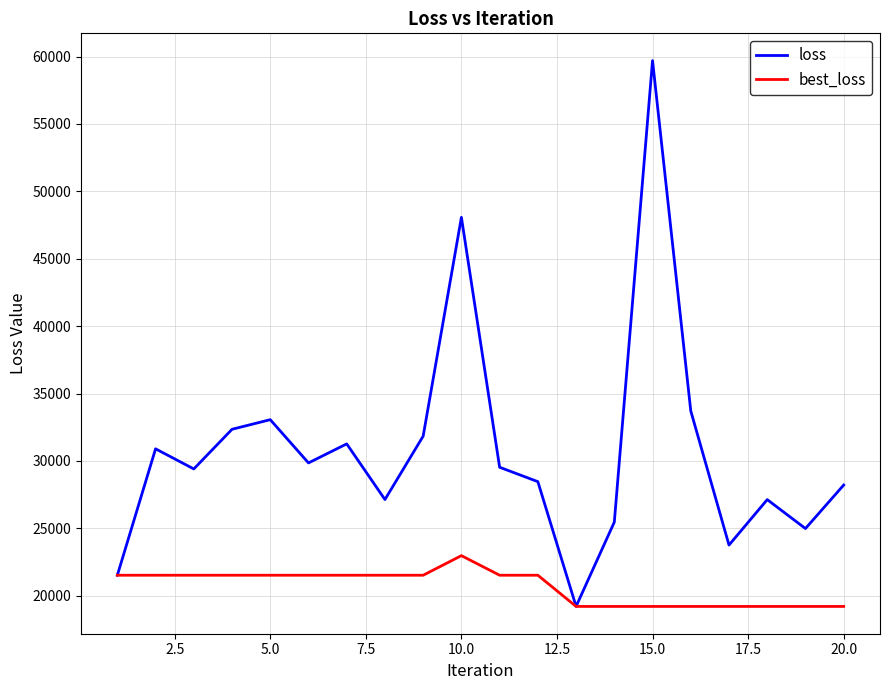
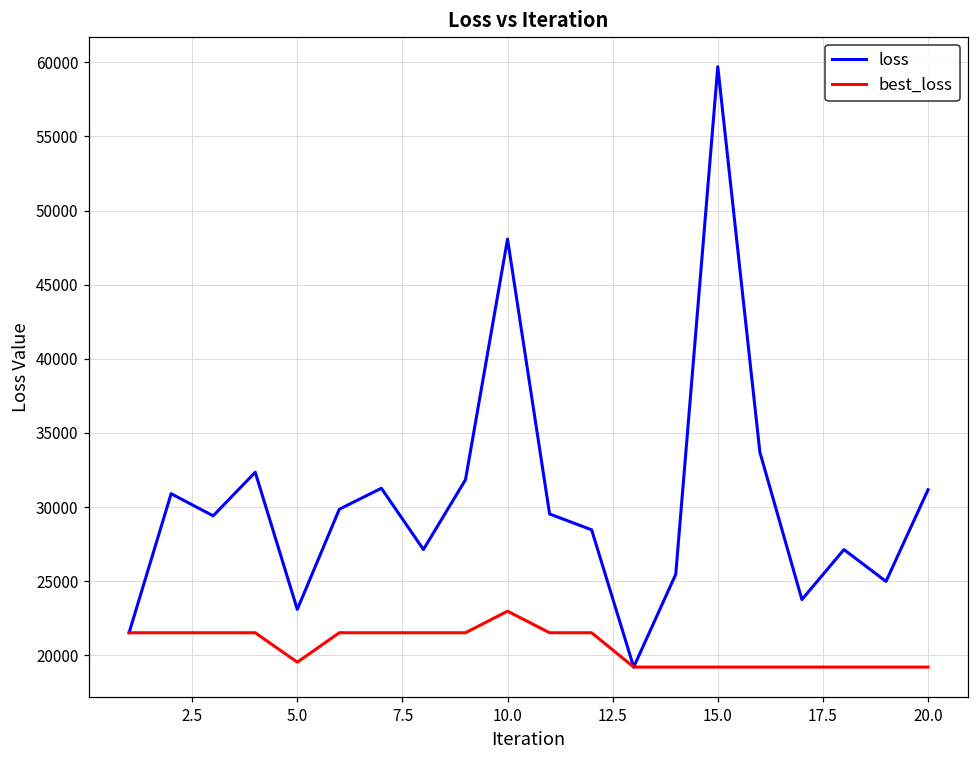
loss, 5.0: 33100 -> 23100
best_loss, 5.0: 21500 -> 19500
loss, 20.0: 28200 -> 31200
